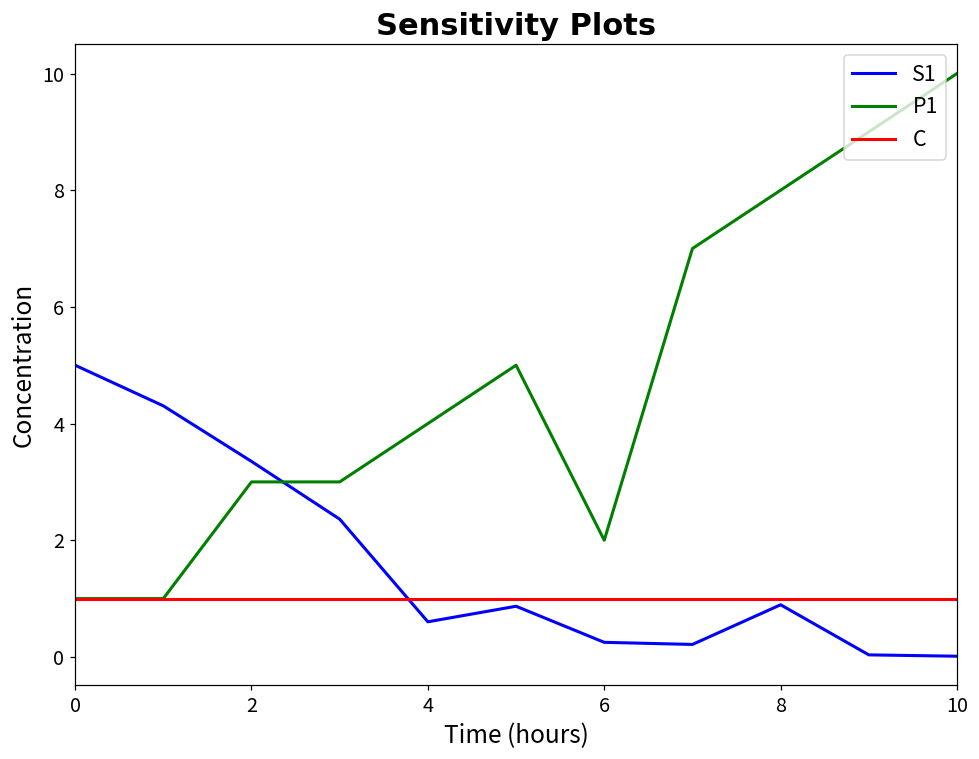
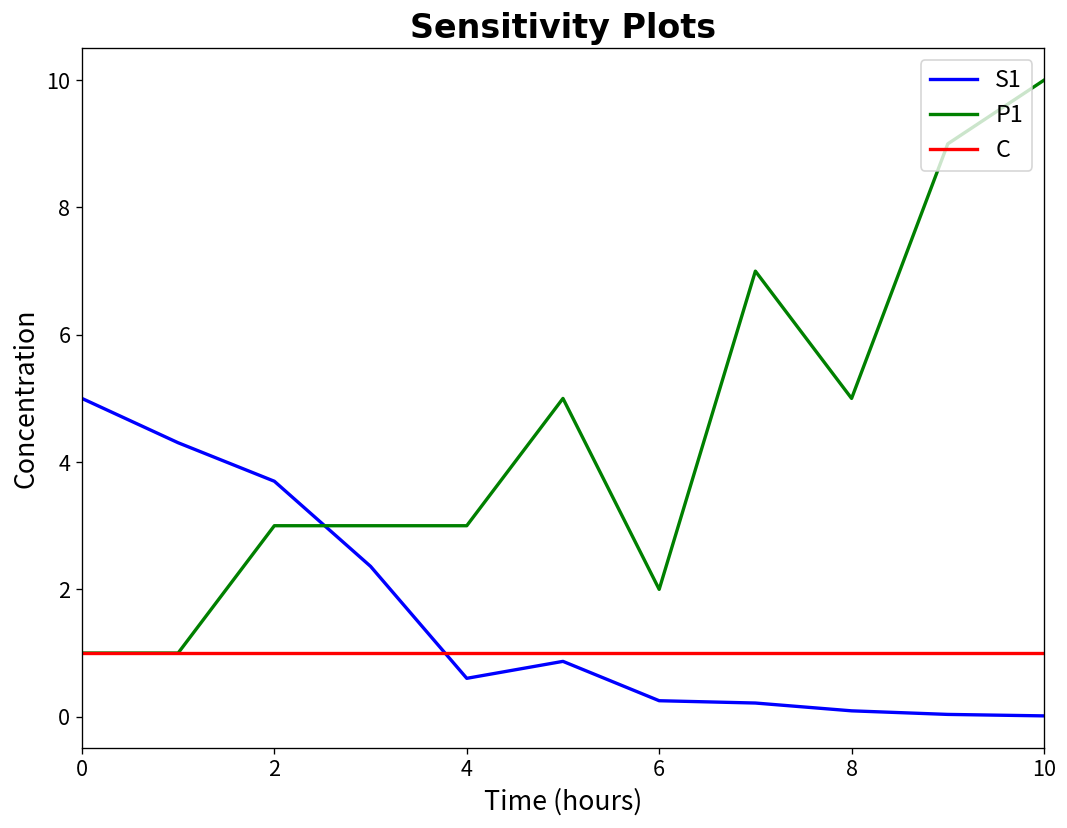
S1, 2: 3.4 -> 3.7
P1, 4: 4 -> 3
S1, 8: 0.9 -> 0.1
P1, 8: 8 -> 5
